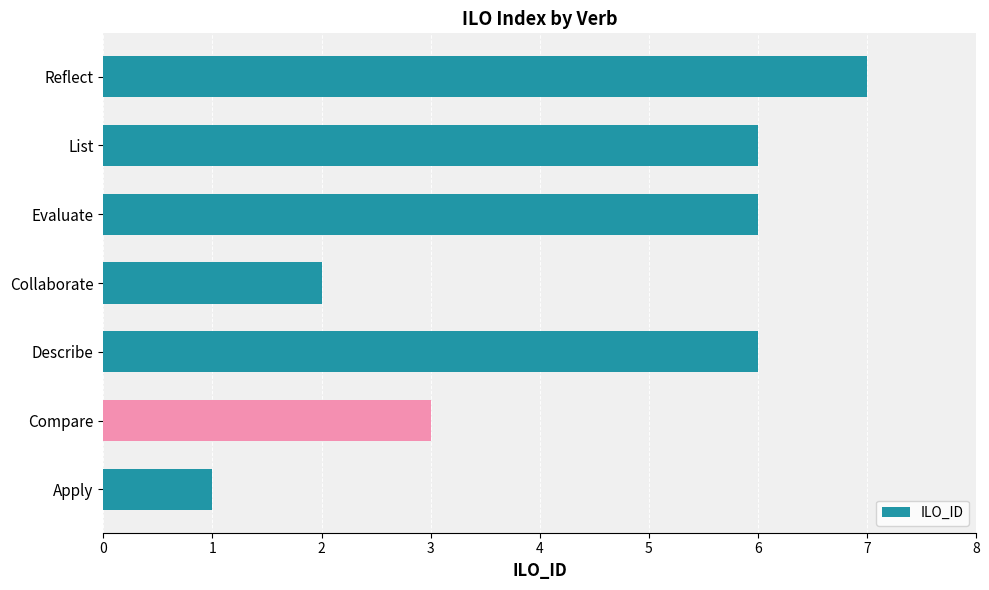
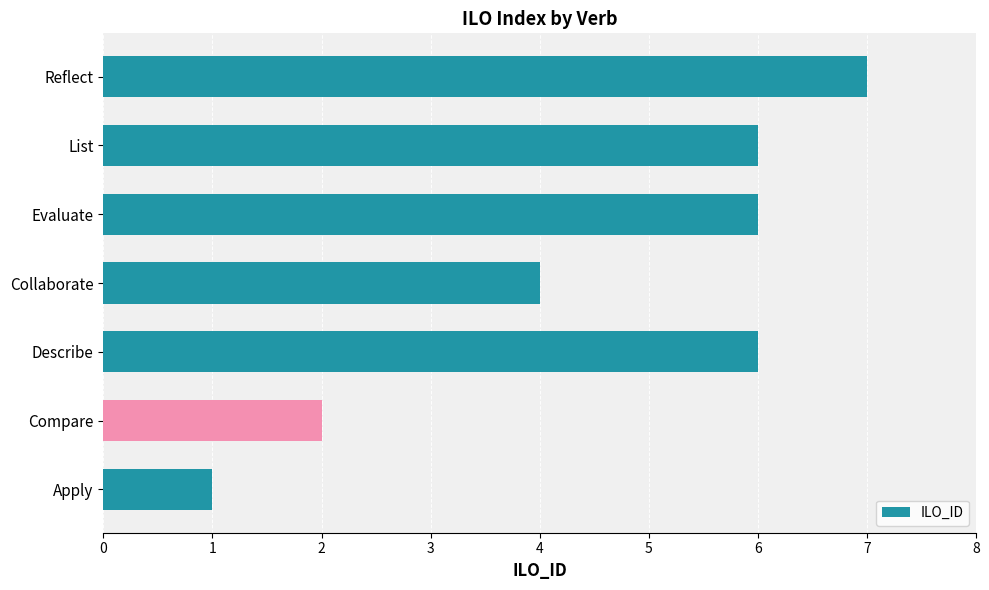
Collaborate: 2 -> 4
Compare: 3 -> 2
